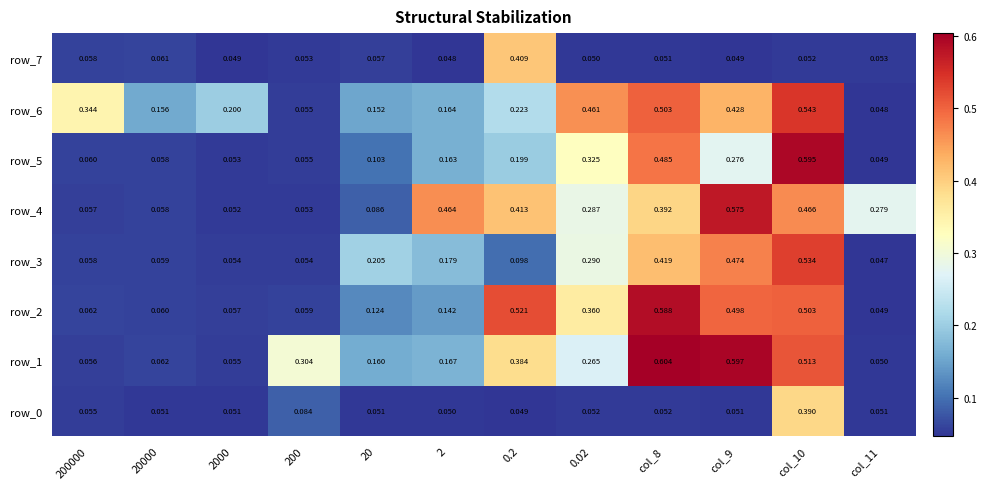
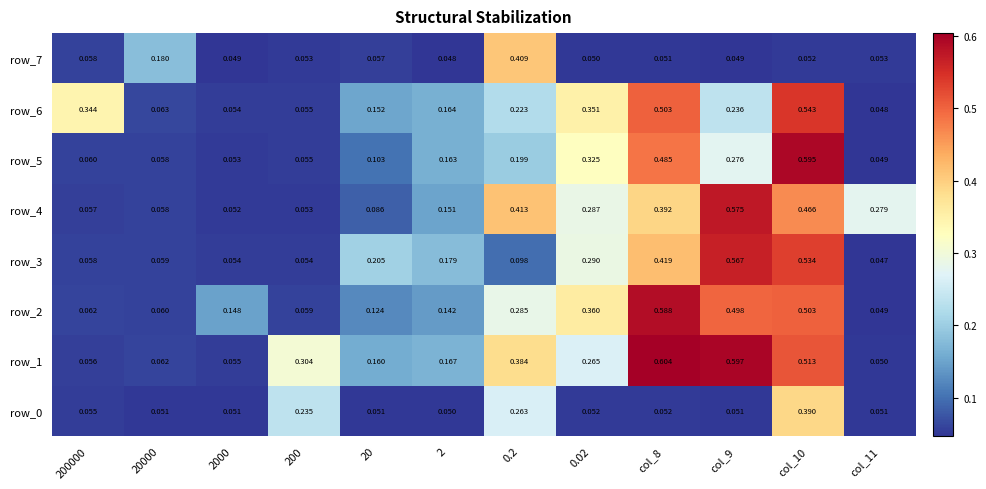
row_7, 20000: 0.061 -> 0.180
row_6, 20000: 0.156 -> 0.063
row_6, 2000: 0.200 -> 0.054
row_6, 0.02: 0.461 -> 0.351
row_6, col_9: 0.428 -> 0.236
row_4, 2: 0.464 -> 0.151
row_3, col_9: 0.474 -> 0.567
row_2, 2000: 0.057 -> 0.148
row_2, 0.2: 0.521 -> 0.285
row_0, 200: 0.084 -> 0.235
row_0, 0.2: 0.049 -> 0.263
